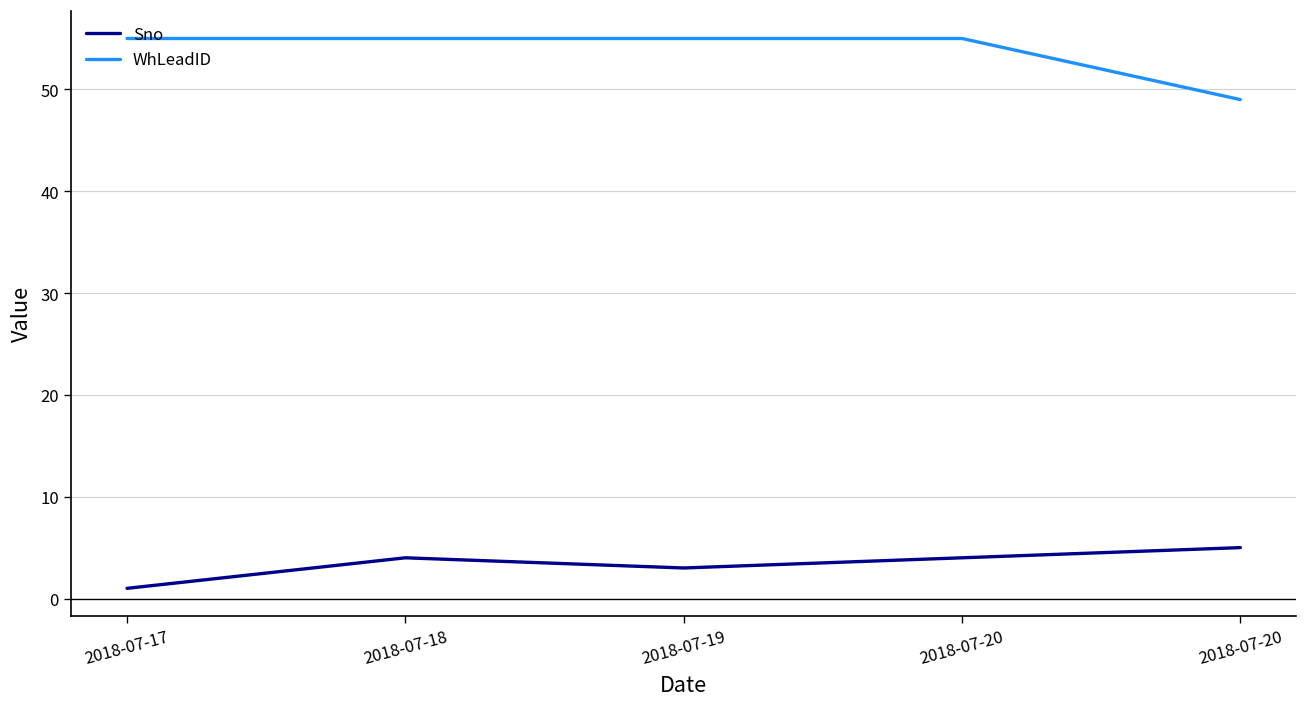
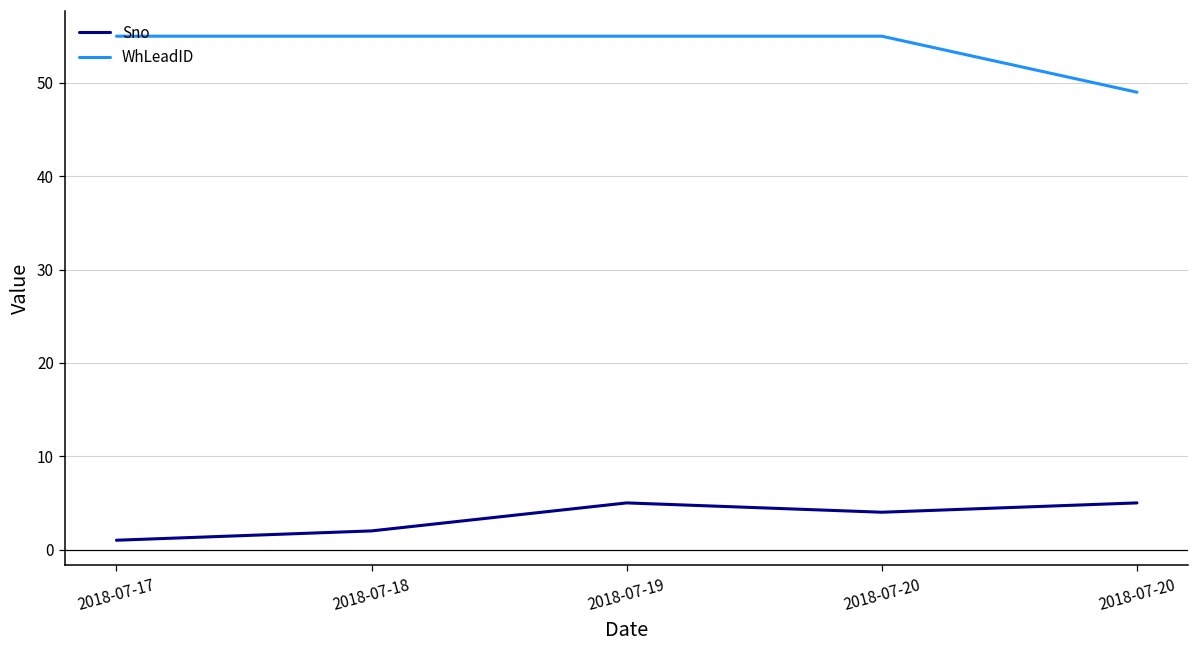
Sno, 2018-07-18: 4 -> 2
Sno, 2018-07-19: 3 -> 5
